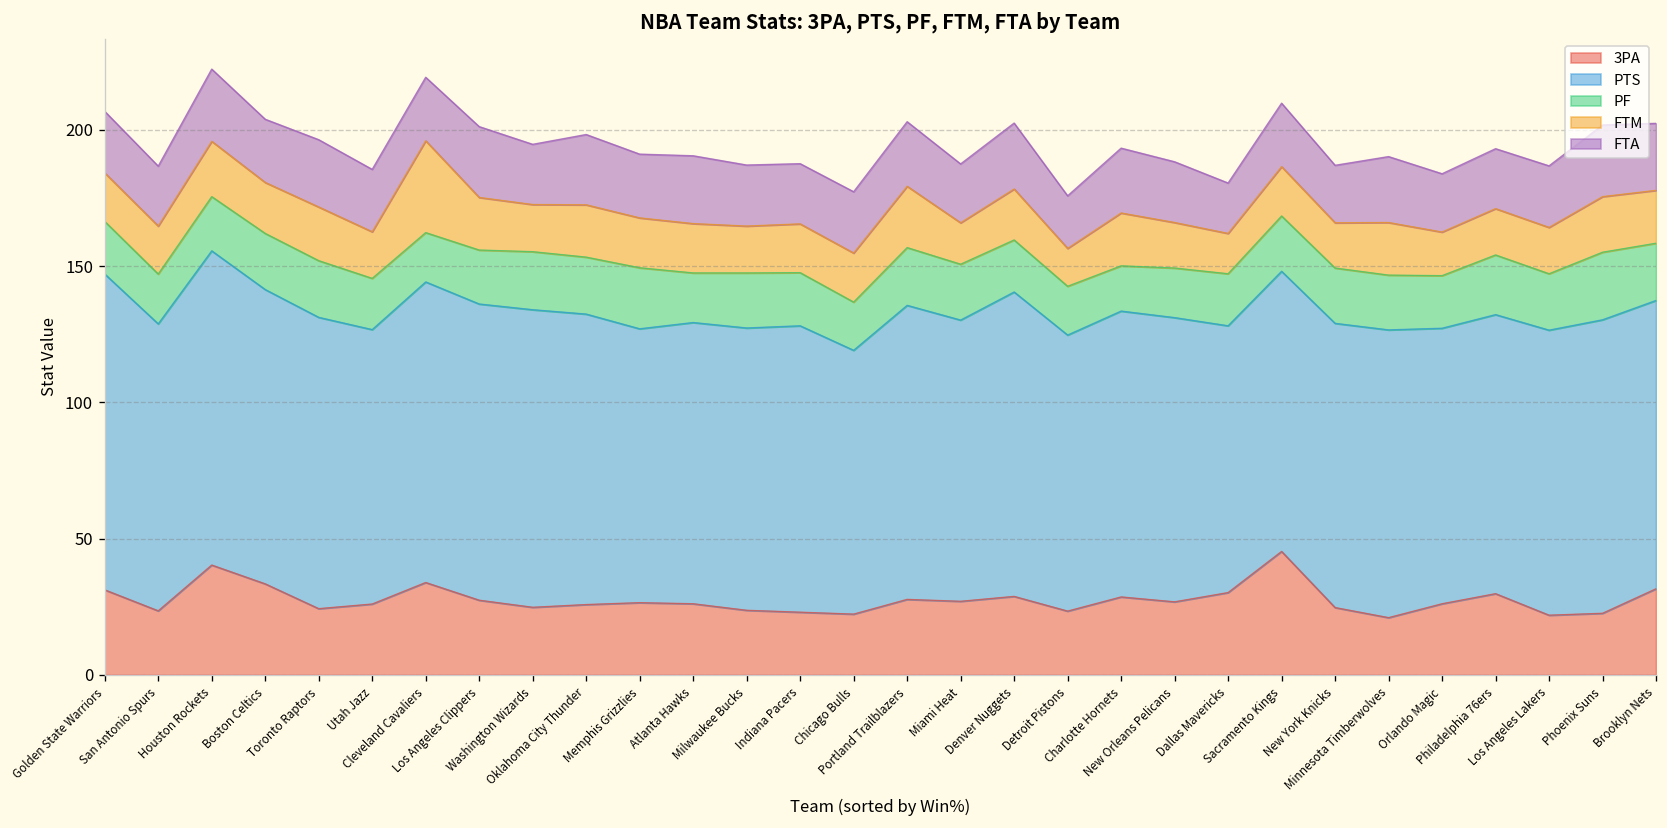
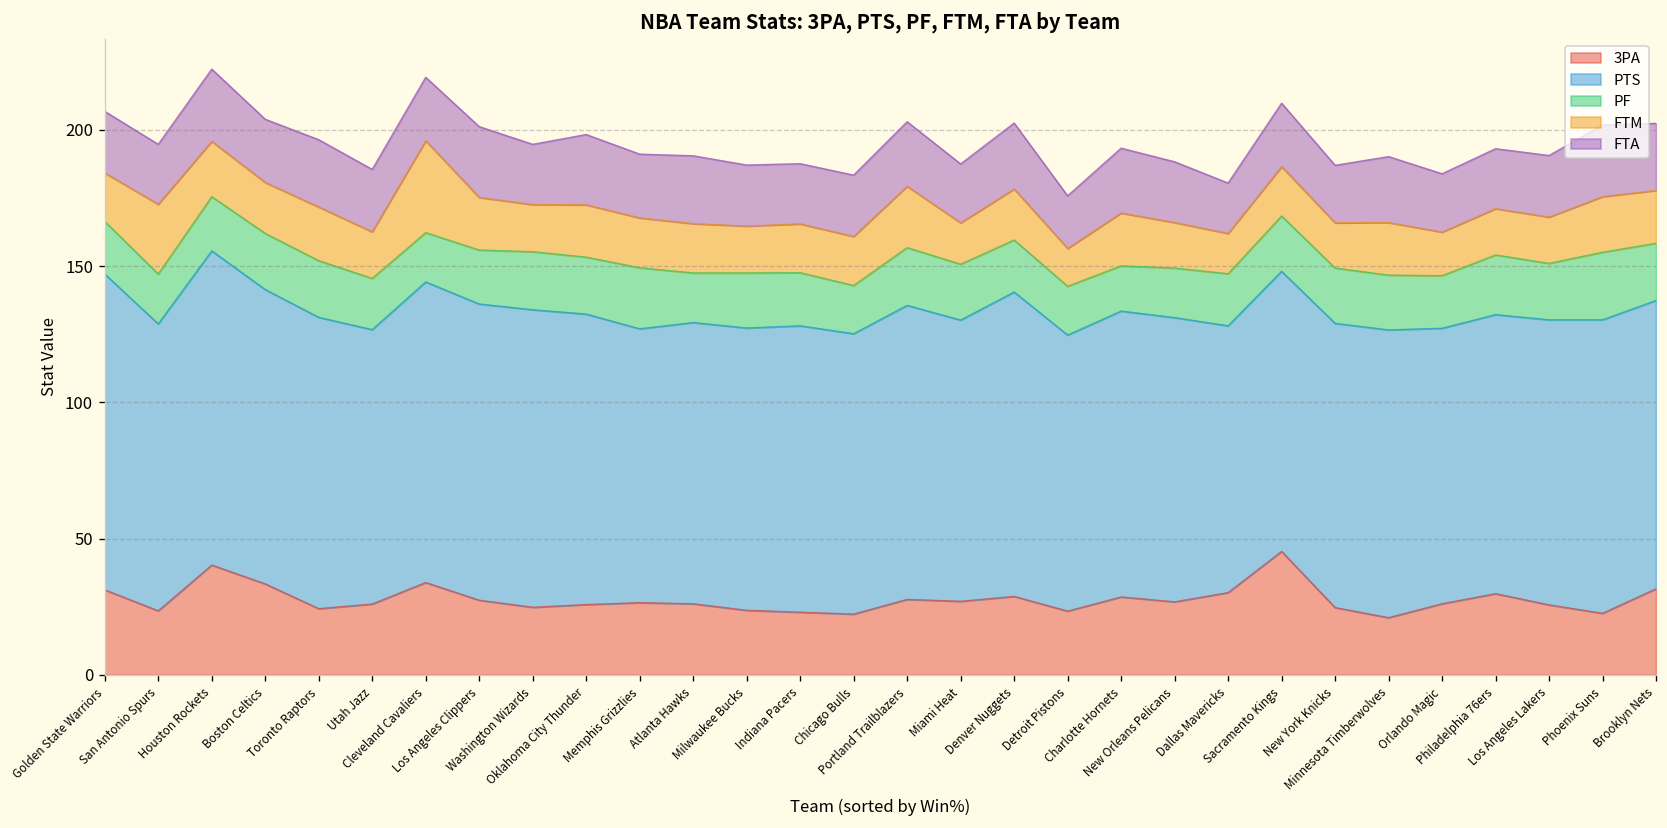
FTM, San Antonio Spurs: 18 -> 26
PTS, Chicago Bulls: 97 -> 103
3PA, Los Angeles Lakers: 22 -> 26
